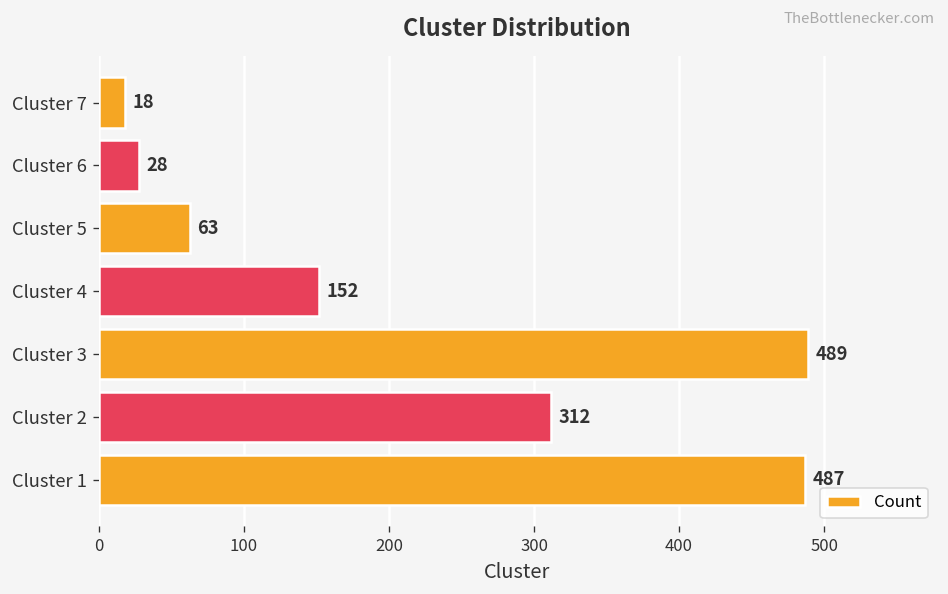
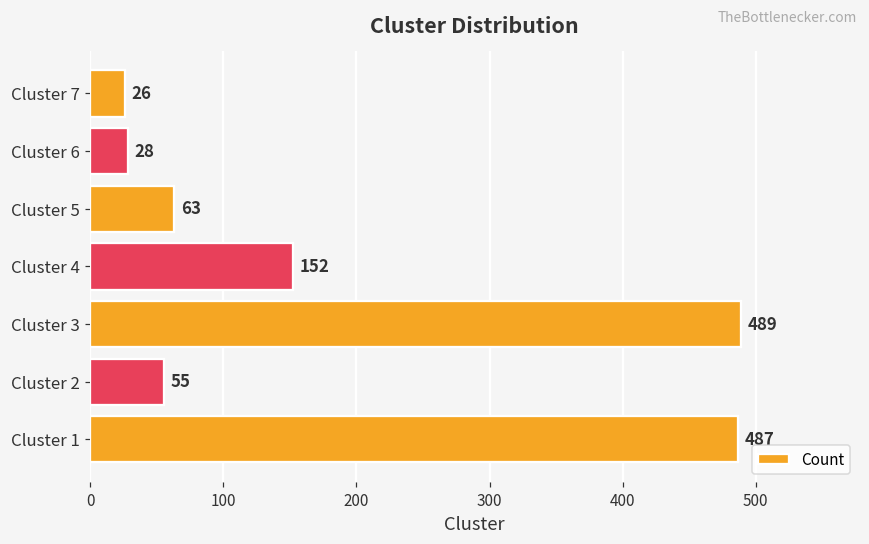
Cluster 7: 18 -> 26
Cluster 2: 312 -> 55
